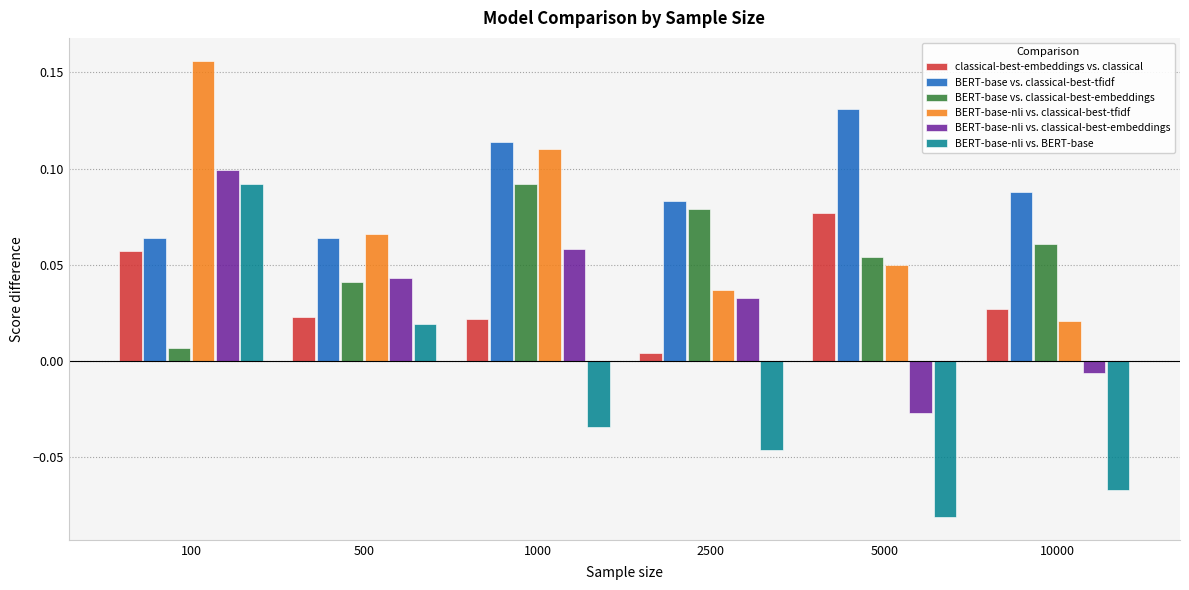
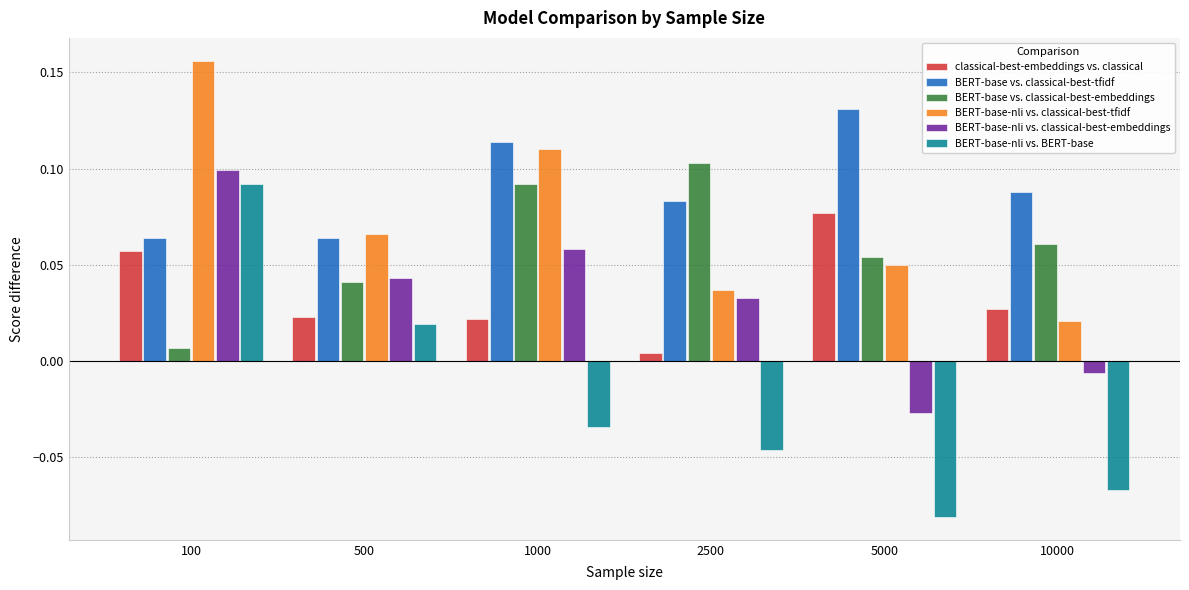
BERT-base vs. classical-best-embeddings, 2500: 0.079 -> 0.103
